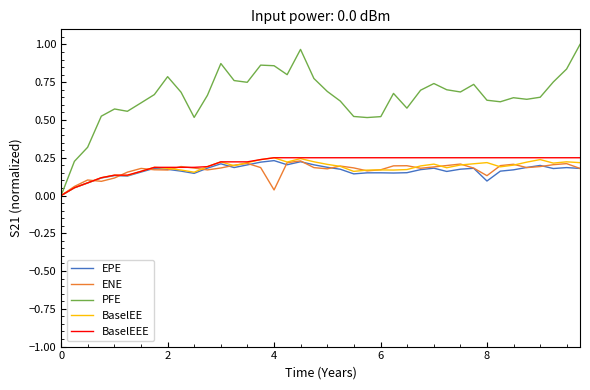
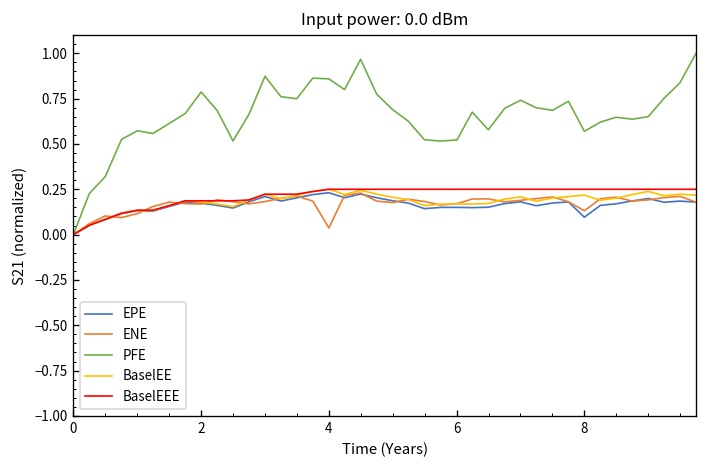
PFE, 8: 0.63 -> 0.57
